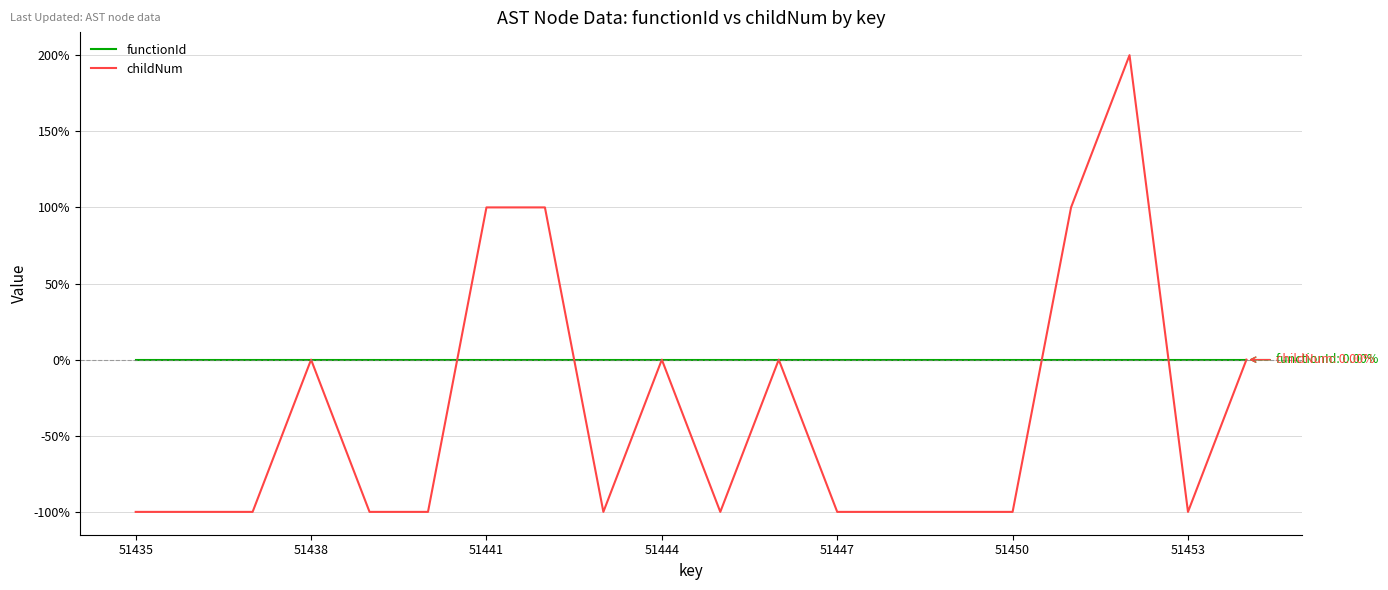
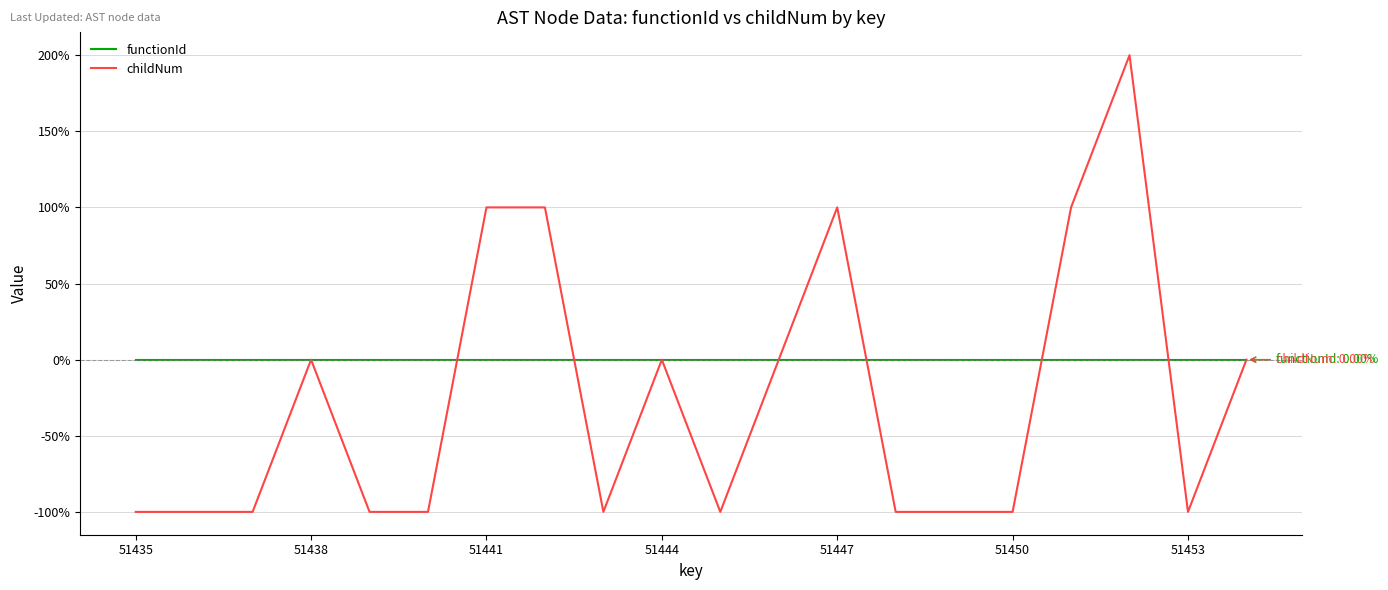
childNum, 51447: -100% -> 100%
